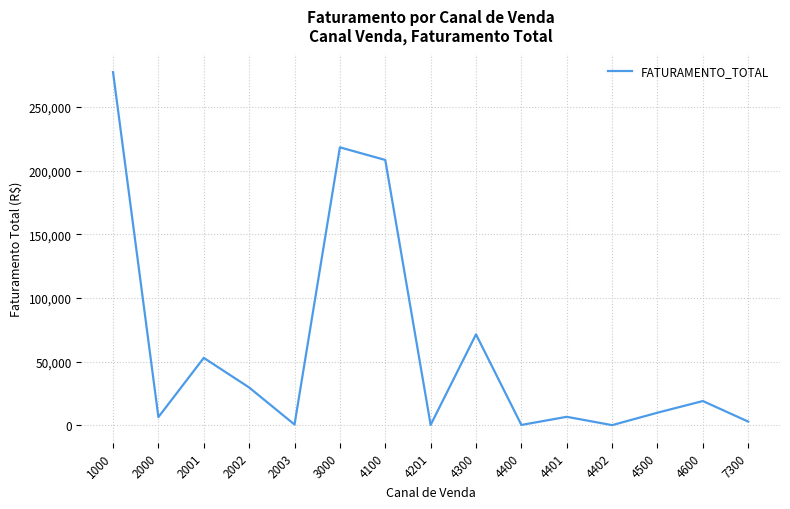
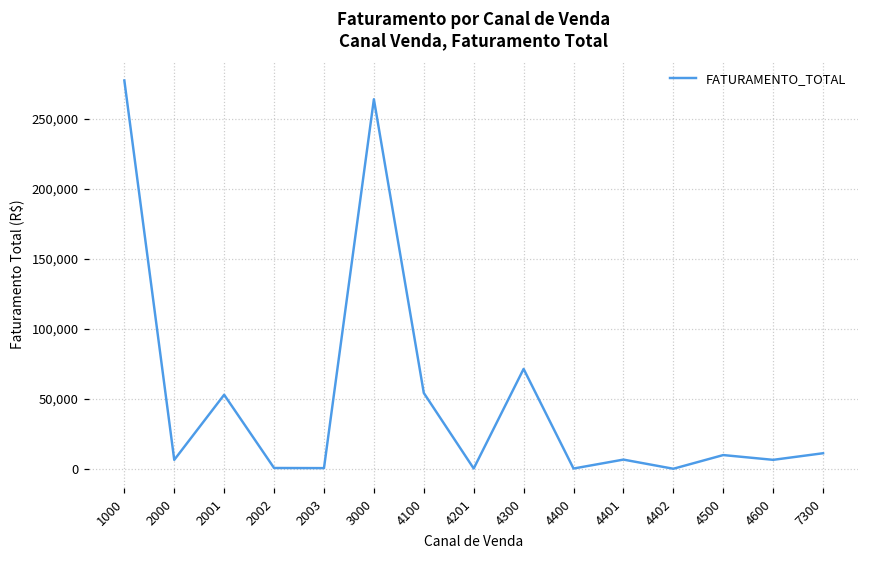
2002: 30,000 -> 1,000
3000: 218,000 -> 264,000
4100: 208,000 -> 54,000
4600: 19,000 -> 6,000
7300: 3,000 -> 11,000
